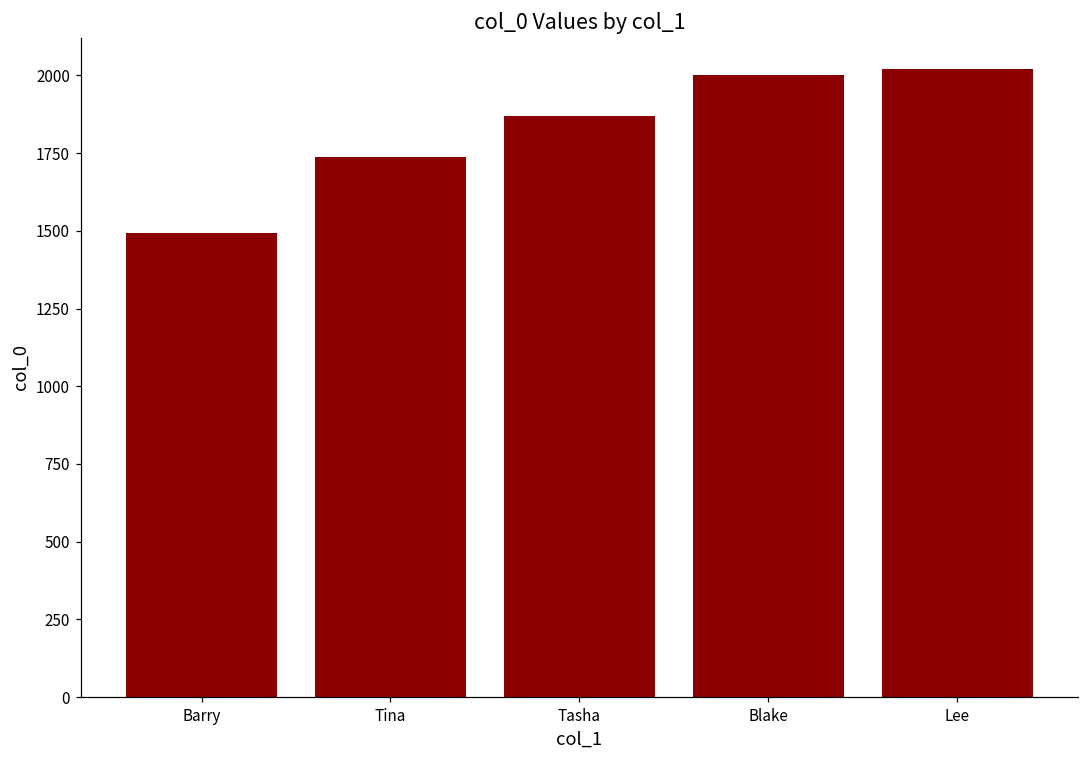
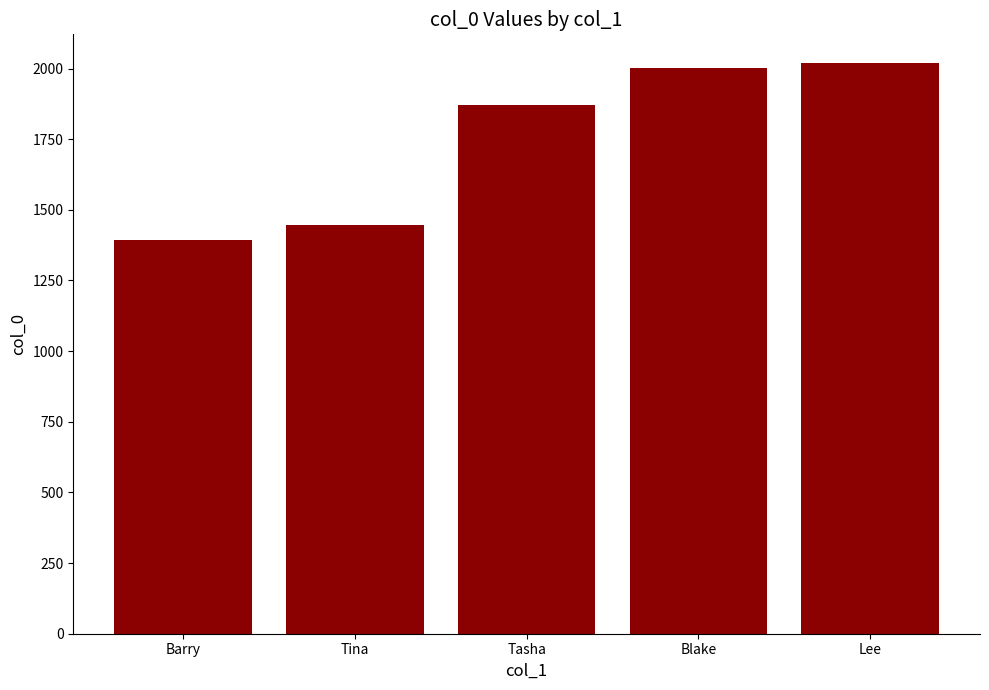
Barry: 1490 -> 1390
Tina: 1740 -> 1450
